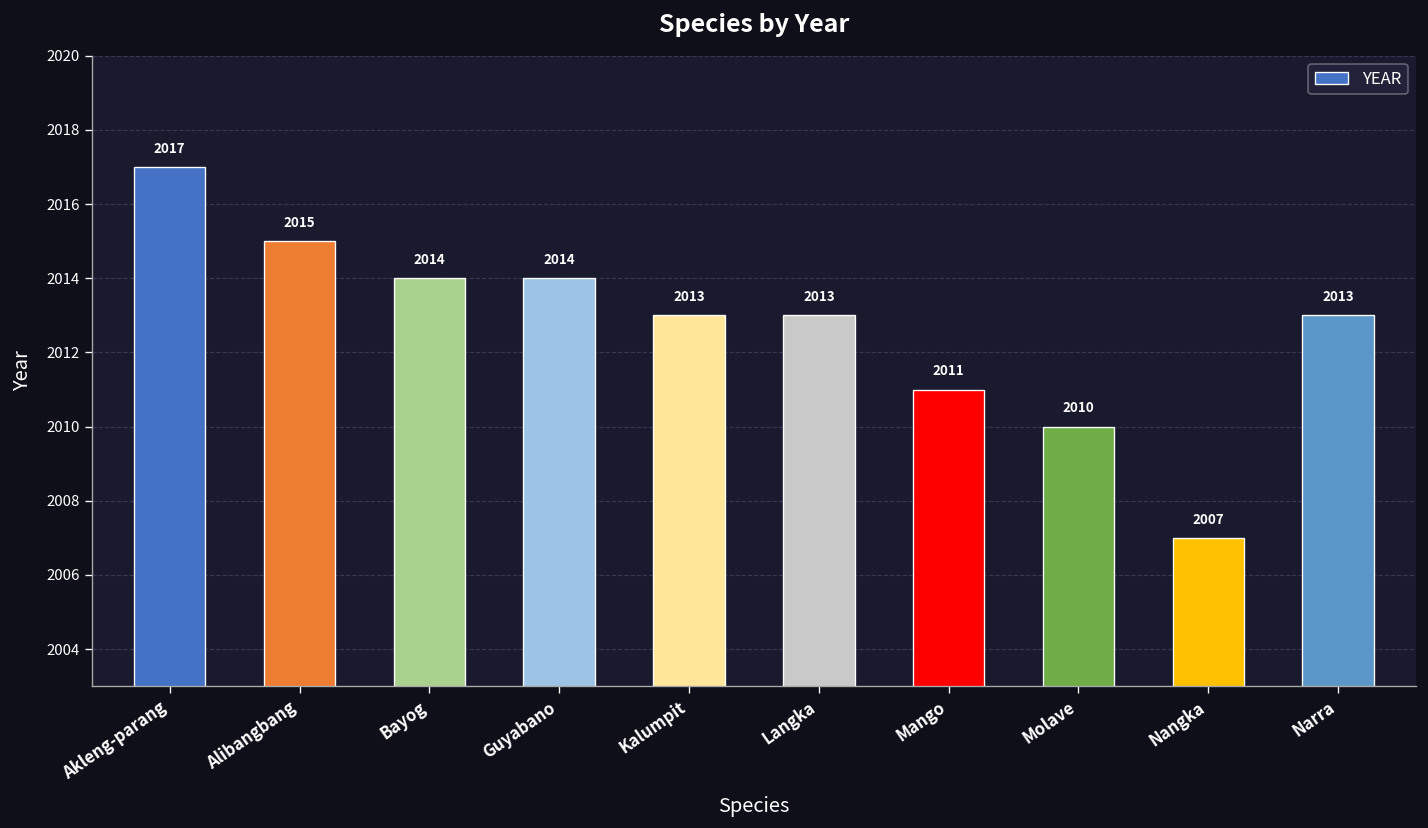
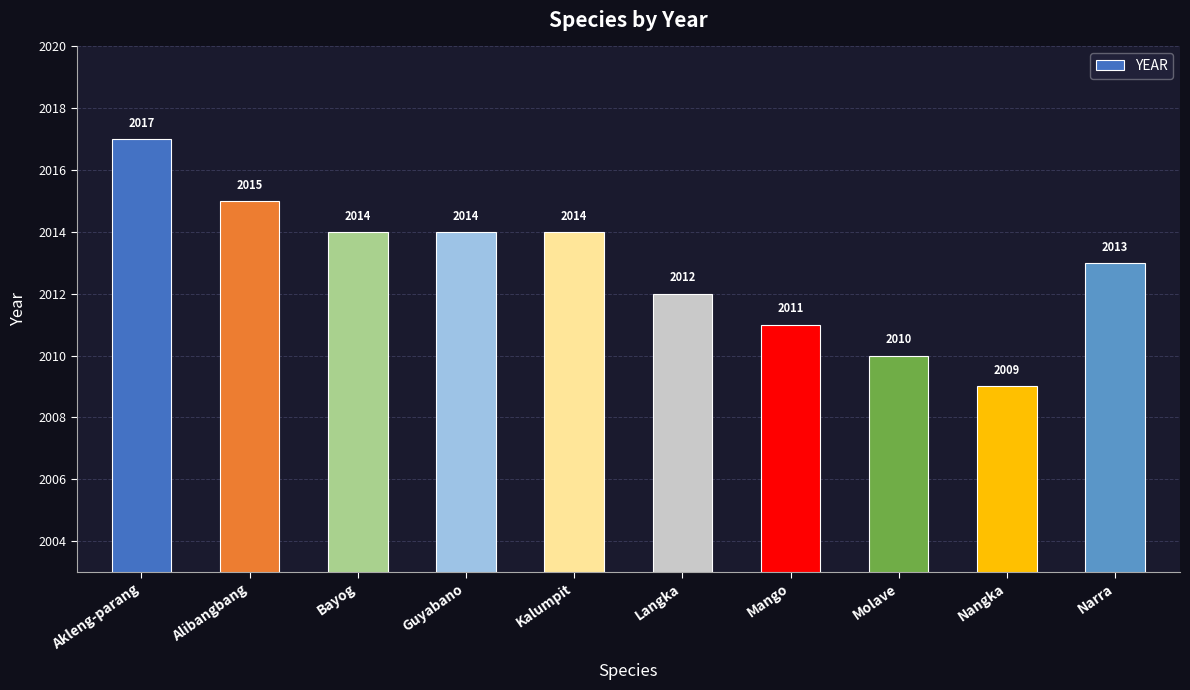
Kalumpit: 2013 -> 2014
Langka: 2013 -> 2012
Nangka: 2007 -> 2009
